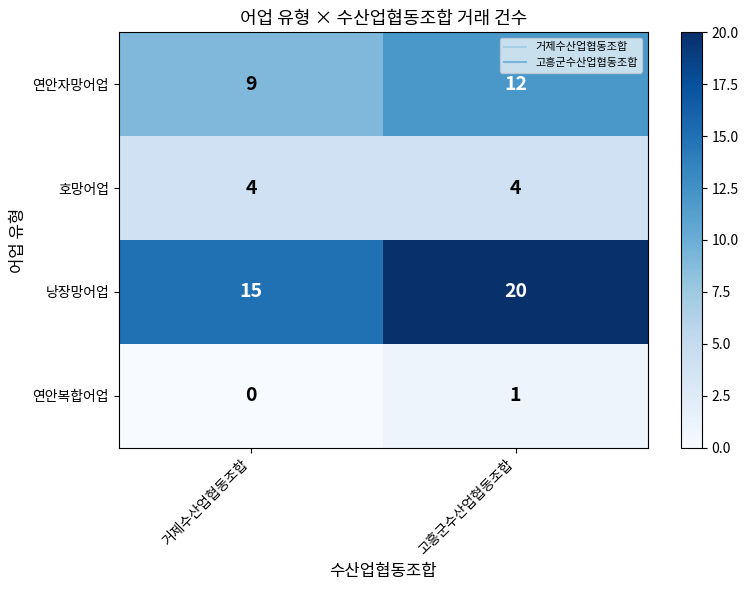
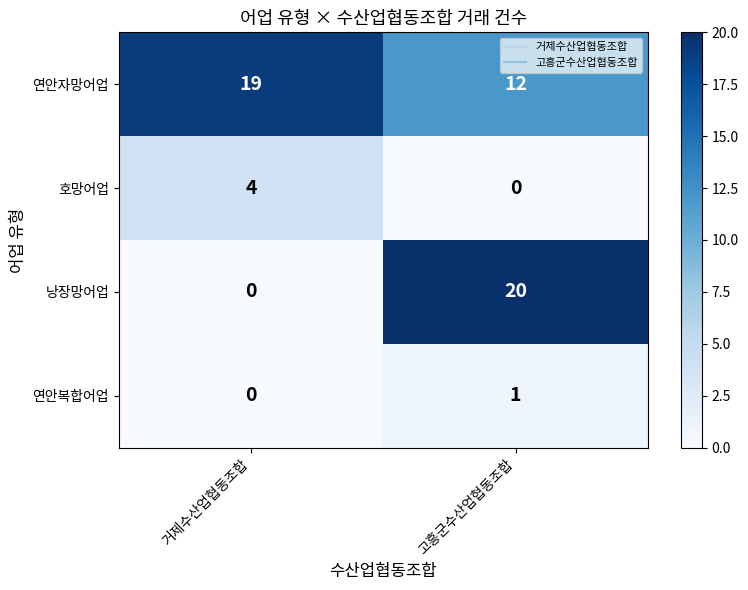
연안자망어업, 거제수산업협동조합: 9 -> 19
호망어업, 고흥군수산업협동조합: 4 -> 0
낭장망어업, 거제수산업협동조합: 15 -> 0
